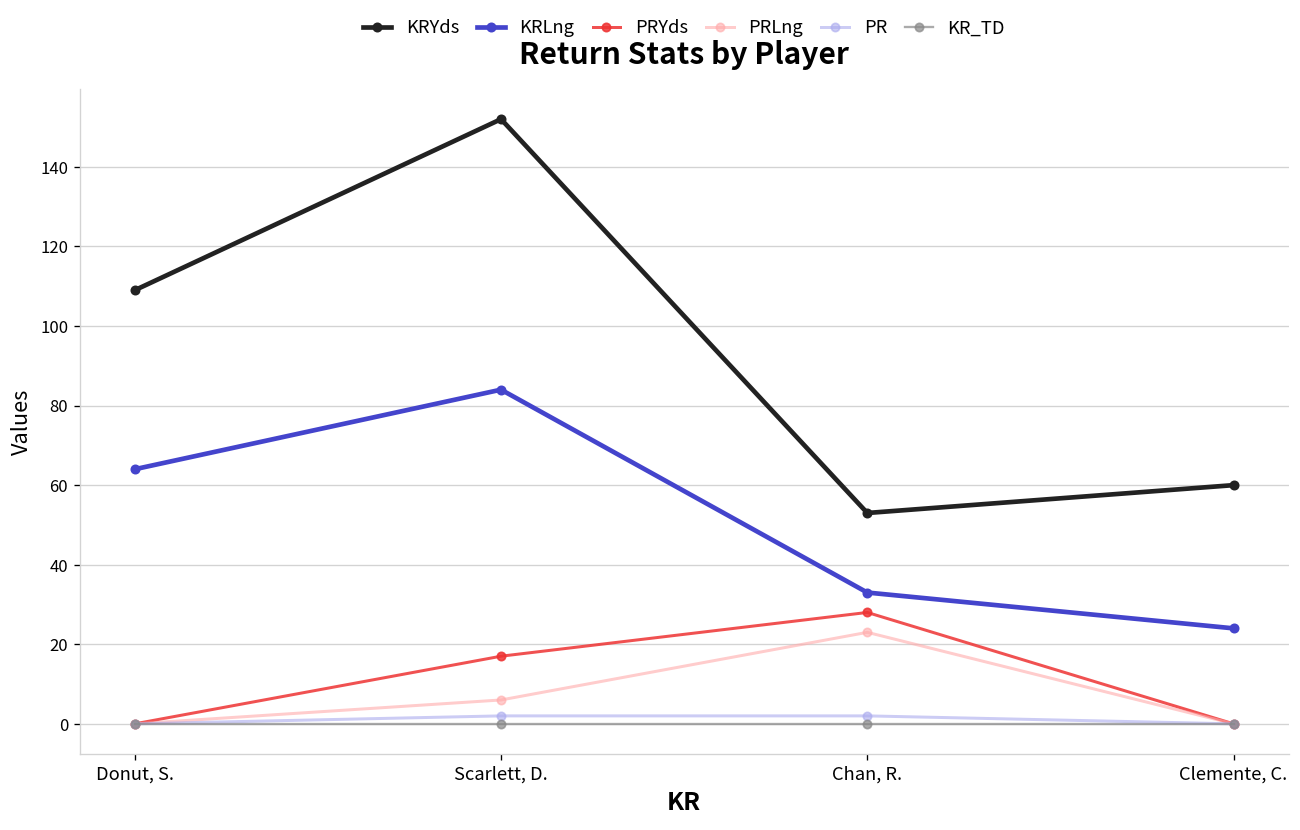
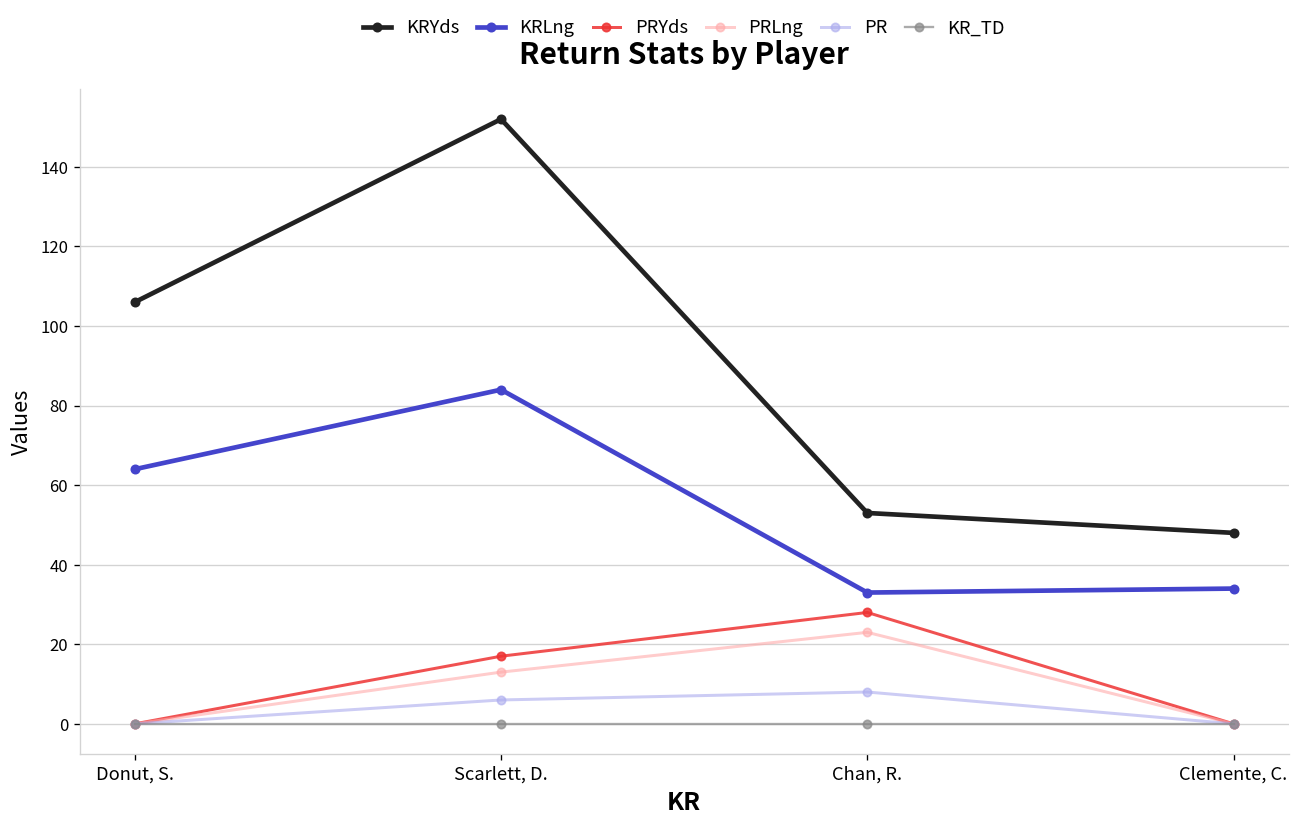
KRYds, Donut, S.: 109 -> 106
PRLng, Scarlett, D.: 6 -> 13
PR, Scarlett, D.: 2 -> 6
PR, Chan, R.: 2 -> 8
KRYds, Clemente, C.: 60 -> 48
KRLng, Clemente, C.: 24 -> 34
